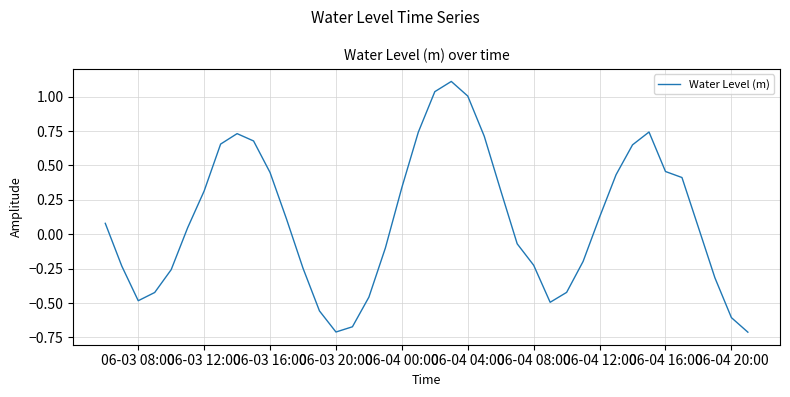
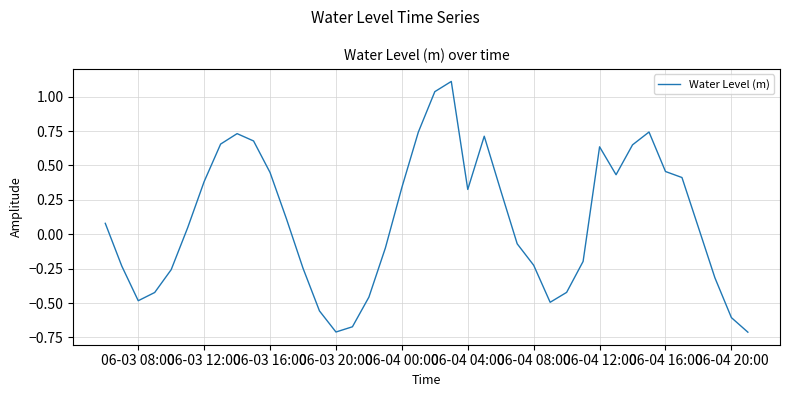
06-03 12:00: 0.31 -> 0.38
06-04 04:00: 1.00 -> 0.33
06-04 12:00: 0.12 -> 0.64
